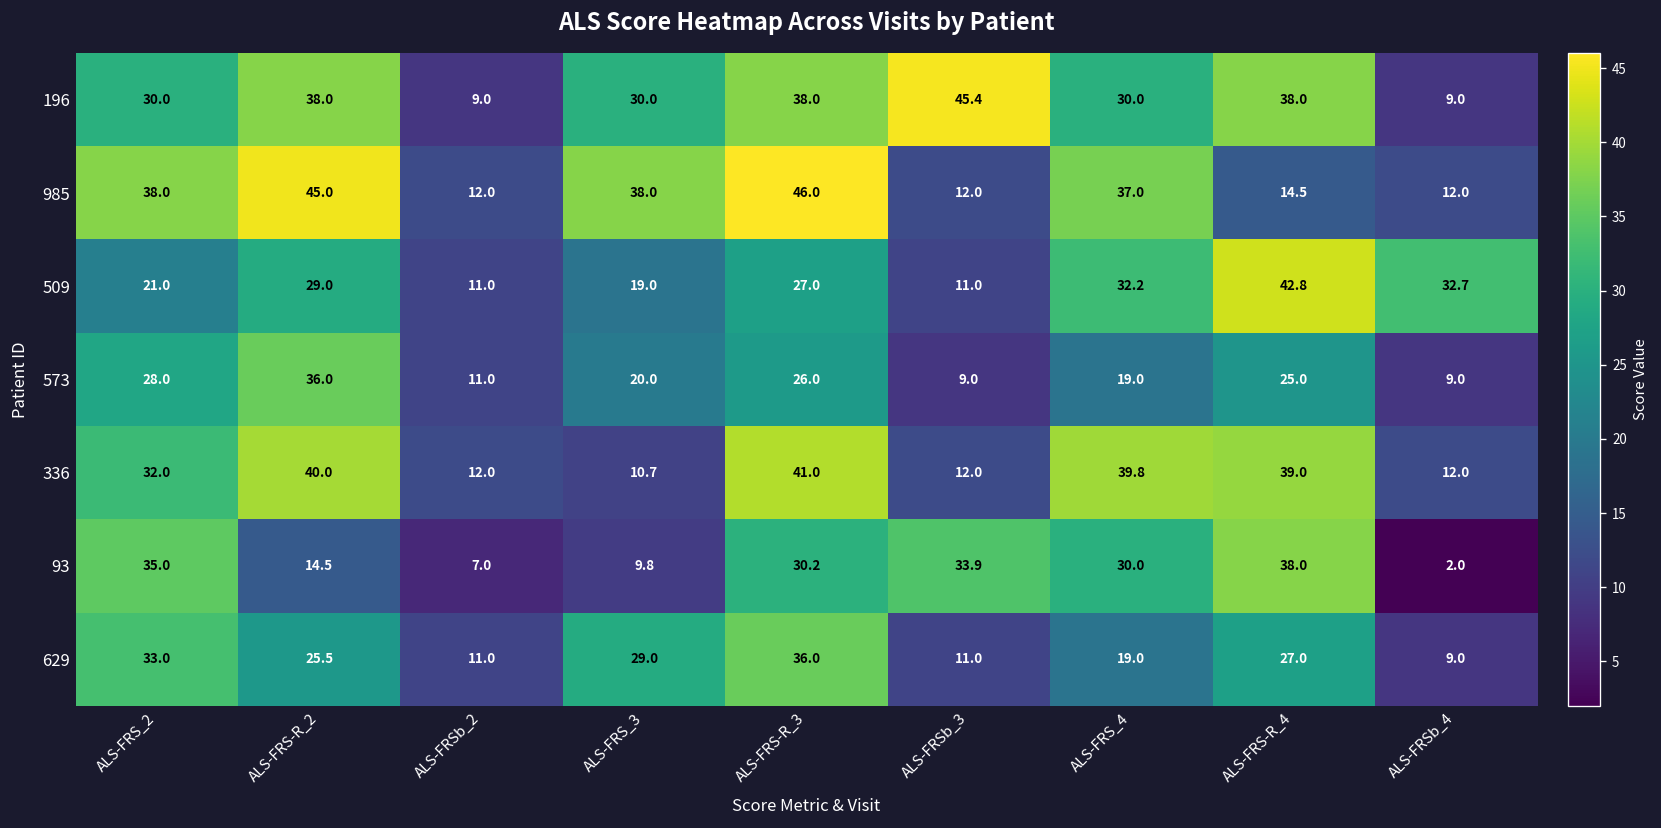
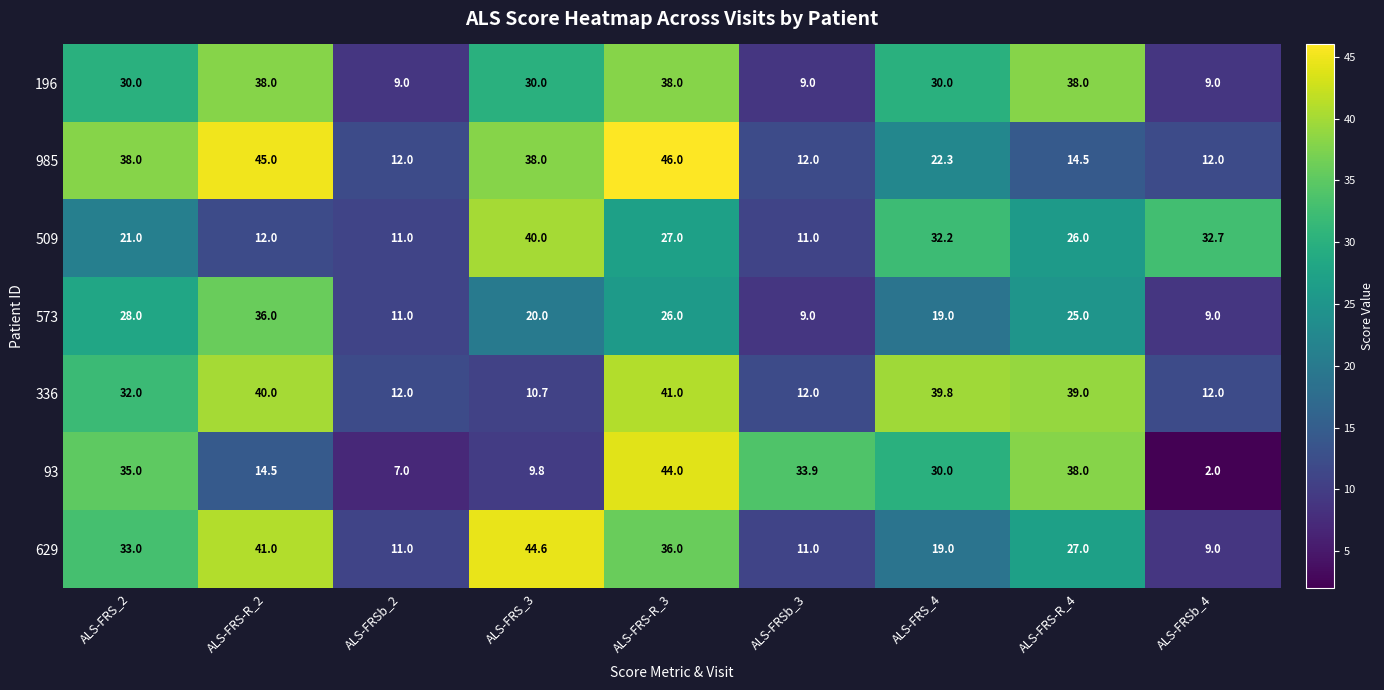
196, ALS-FRSb_3: 45.4 -> 9.0
985, ALS-FRS_4: 37.0 -> 22.3
509, ALS-FRS-R_2: 29.0 -> 12.0
509, ALS-FRS_3: 19.0 -> 40.0
509, ALS-FRS-R_4: 42.8 -> 26.0
93, ALS-FRS-R_3: 30.2 -> 44.0
629, ALS-FRS-R_2: 25.5 -> 41.0
629, ALS-FRS_3: 29.0 -> 44.6
